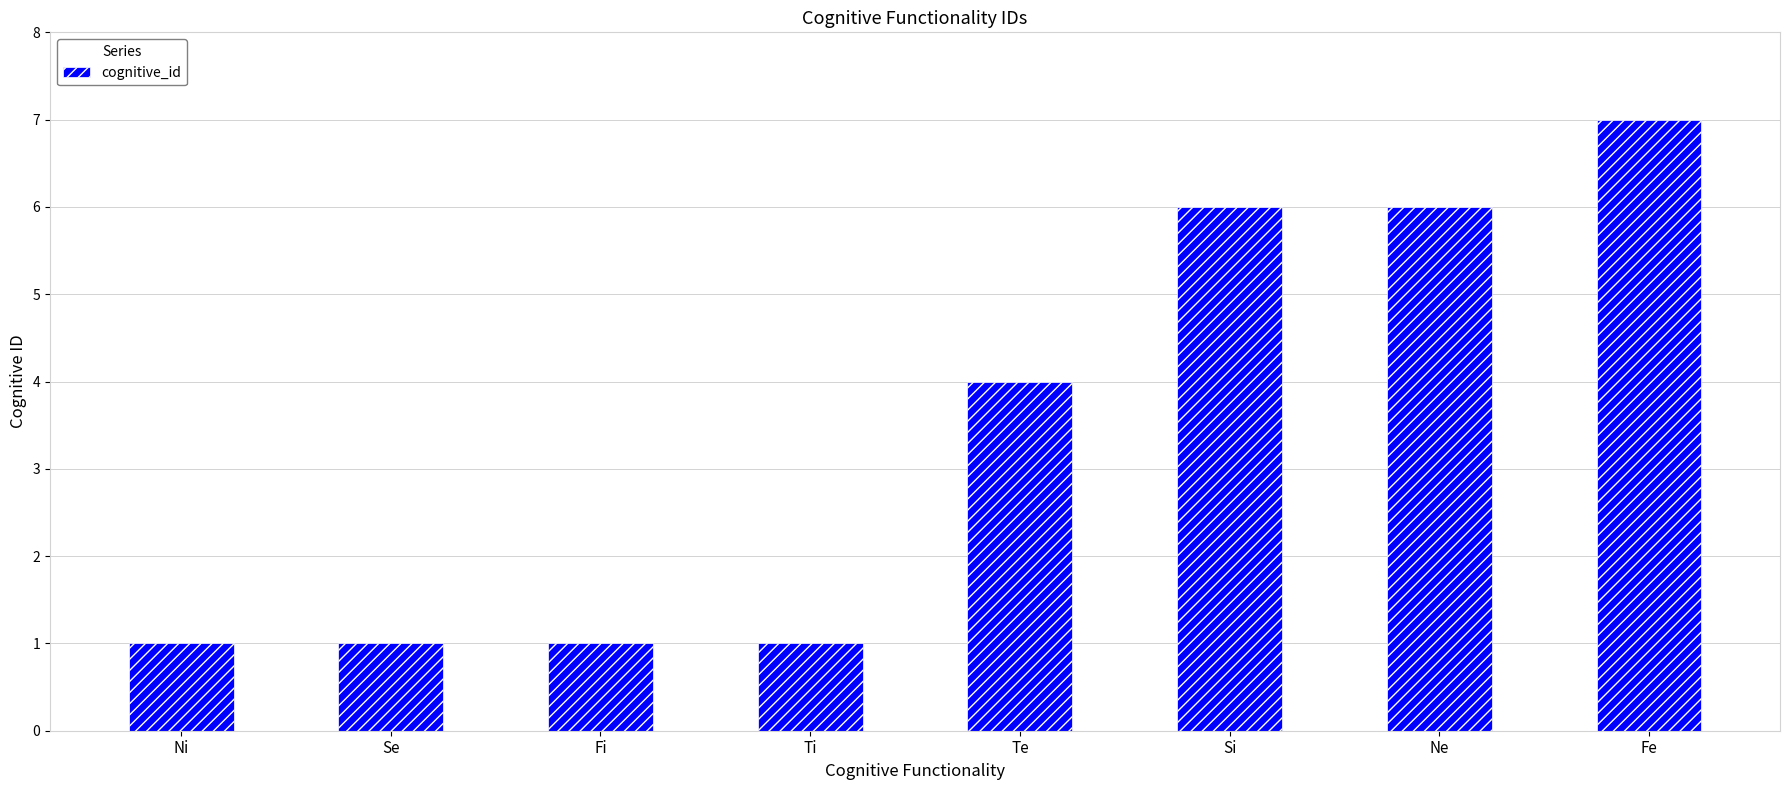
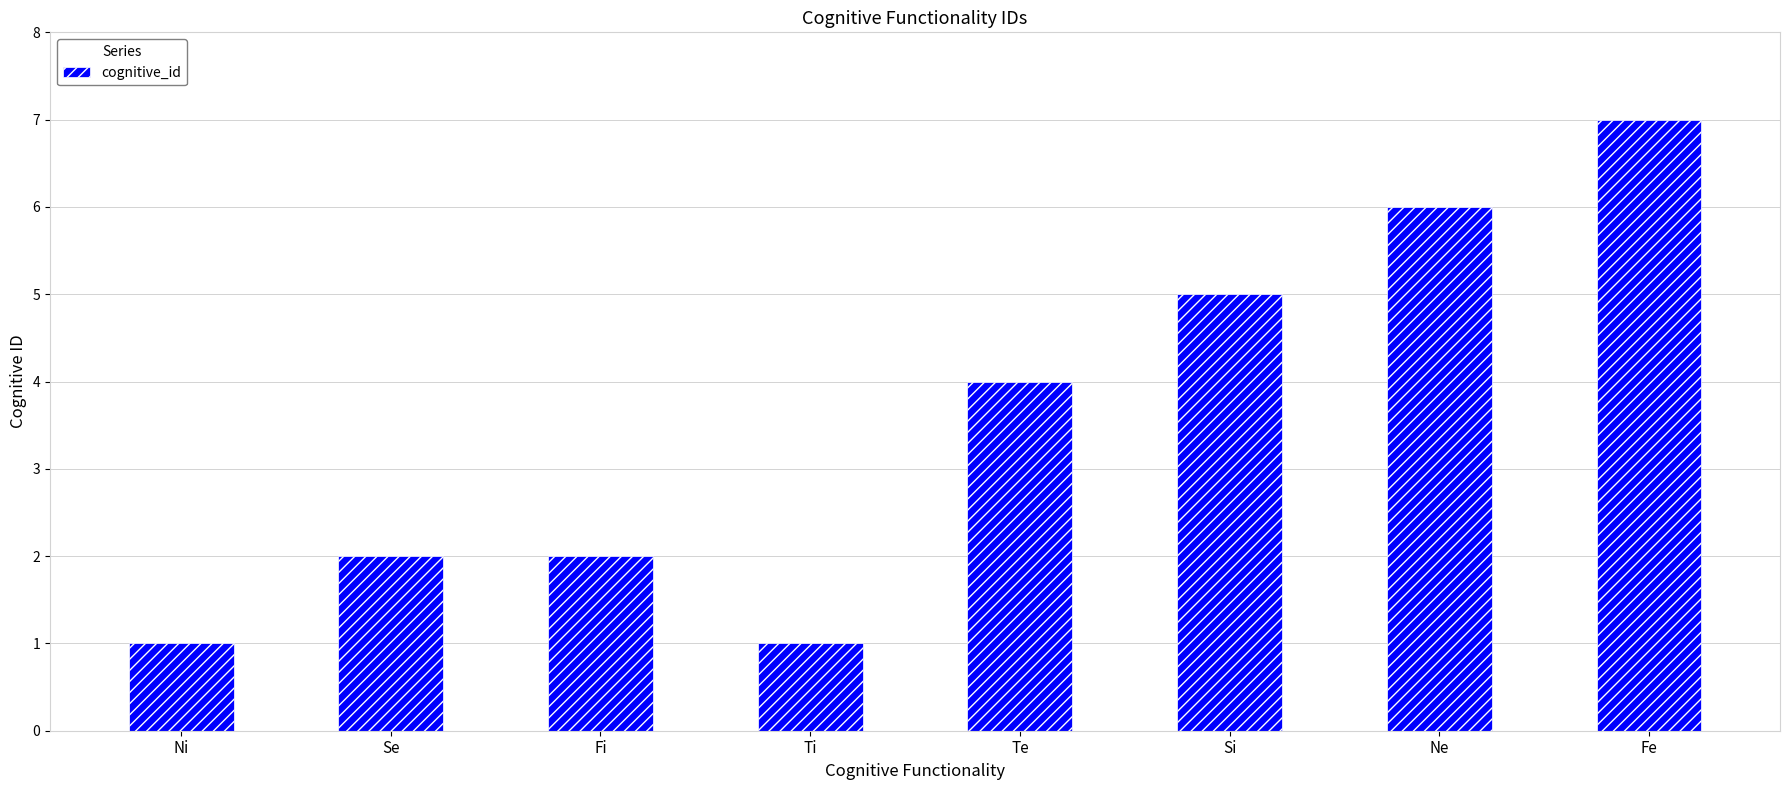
Se: 1 -> 2
Fi: 1 -> 2
Si: 6 -> 5
